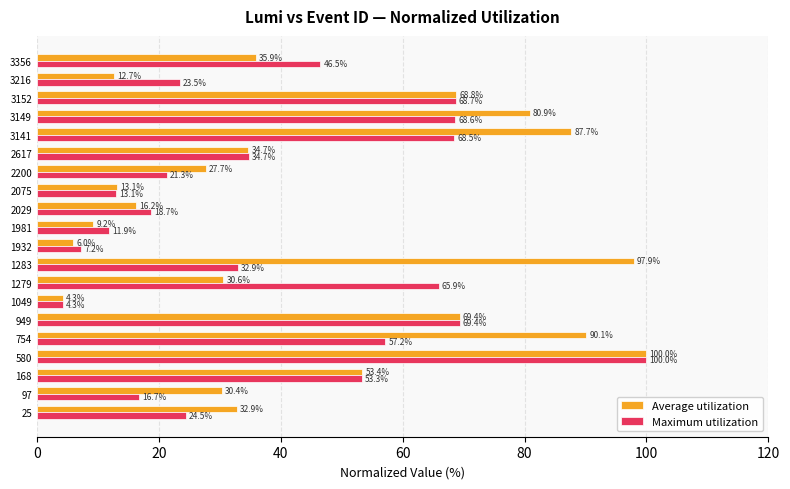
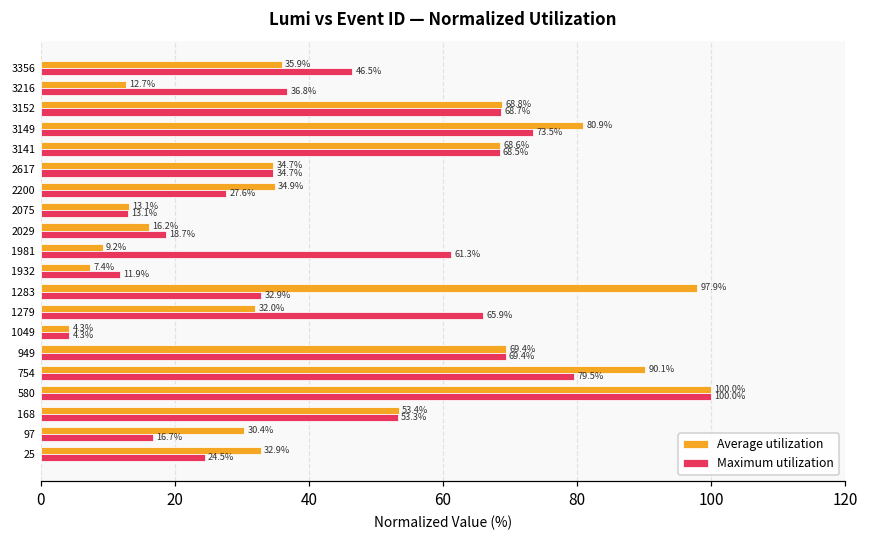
Maximum utilization, 3216: 23.5% -> 36.8%
Maximum utilization, 3149: 68.6% -> 73.5%
Average utilization, 3141: 87.7% -> 68.6%
Average utilization, 2200: 27.7% -> 34.9%
Maximum utilization, 2200: 21.3% -> 27.6%
Maximum utilization, 1981: 11.9% -> 61.3%
Average utilization, 1932: 6.0% -> 7.4%
Maximum utilization, 1932: 7.2% -> 11.9%
Average utilization, 1279: 30.6% -> 32.0%
Maximum utilization, 754: 57.2% -> 79.5%
